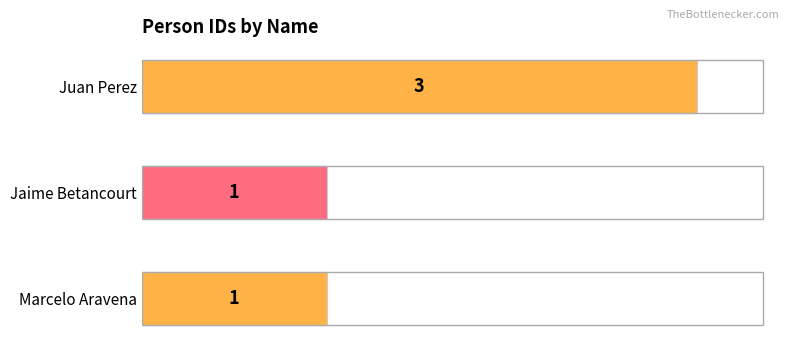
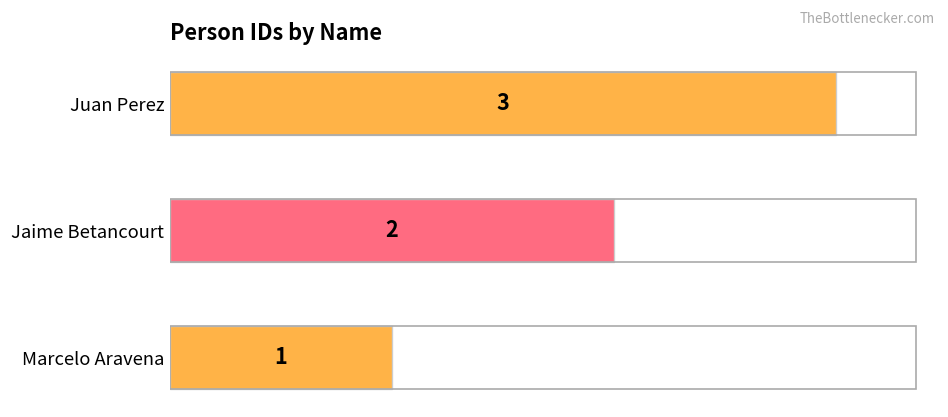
Jaime Betancourt: 1 -> 2
